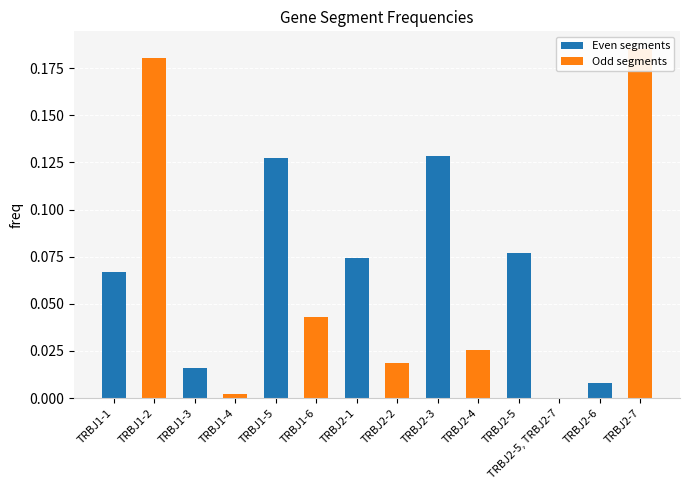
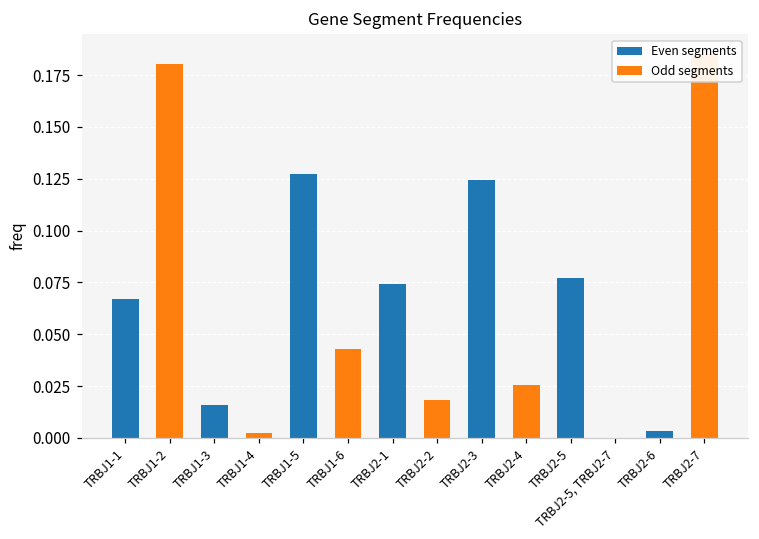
Even segments, TRBJ2-3: 0.129 -> 0.124
Even segments, TRBJ2-6: 0.008 -> 0.003
